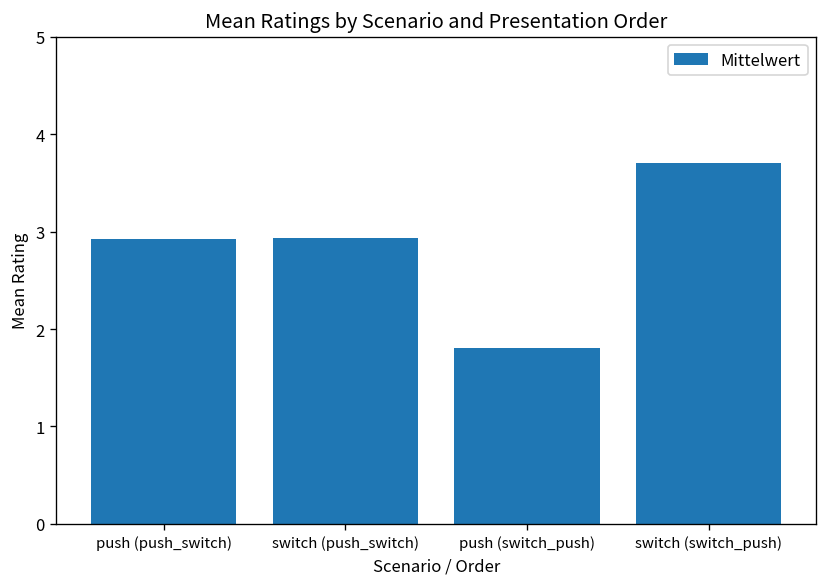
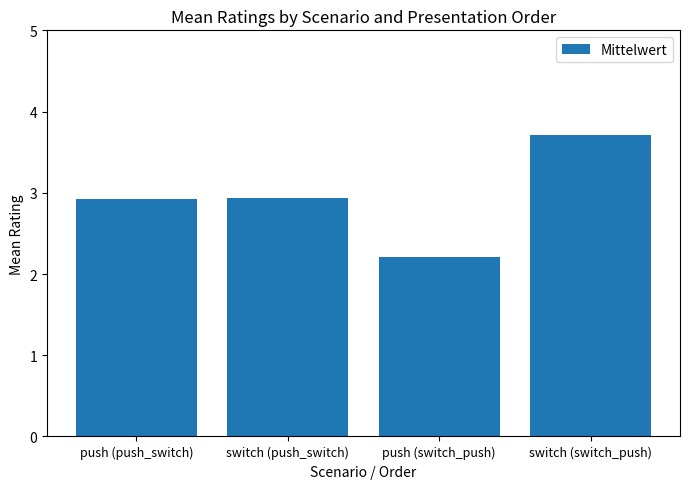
push (switch_push): 1.8 -> 2.2
